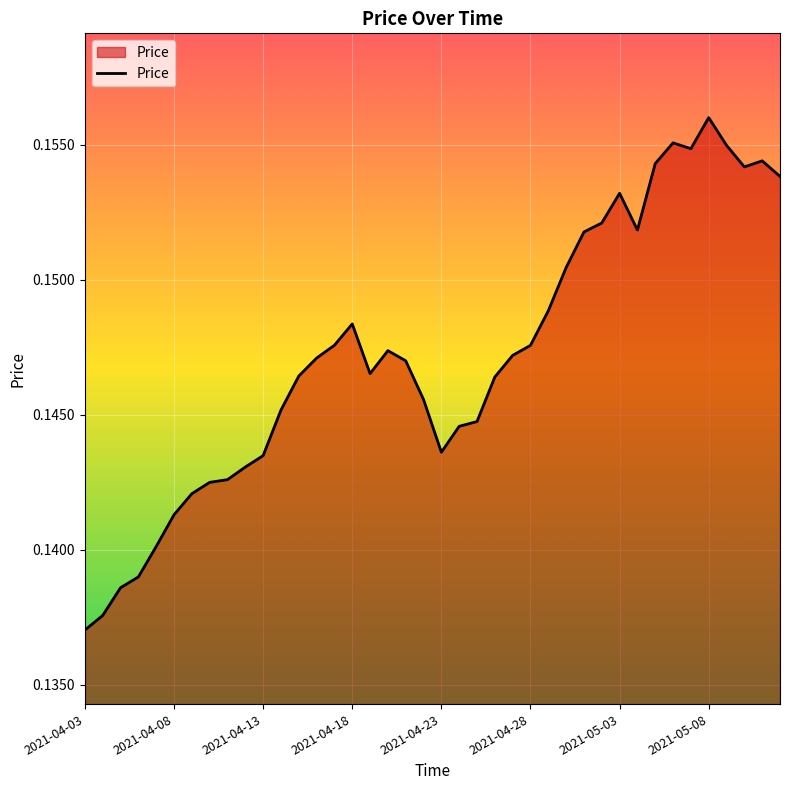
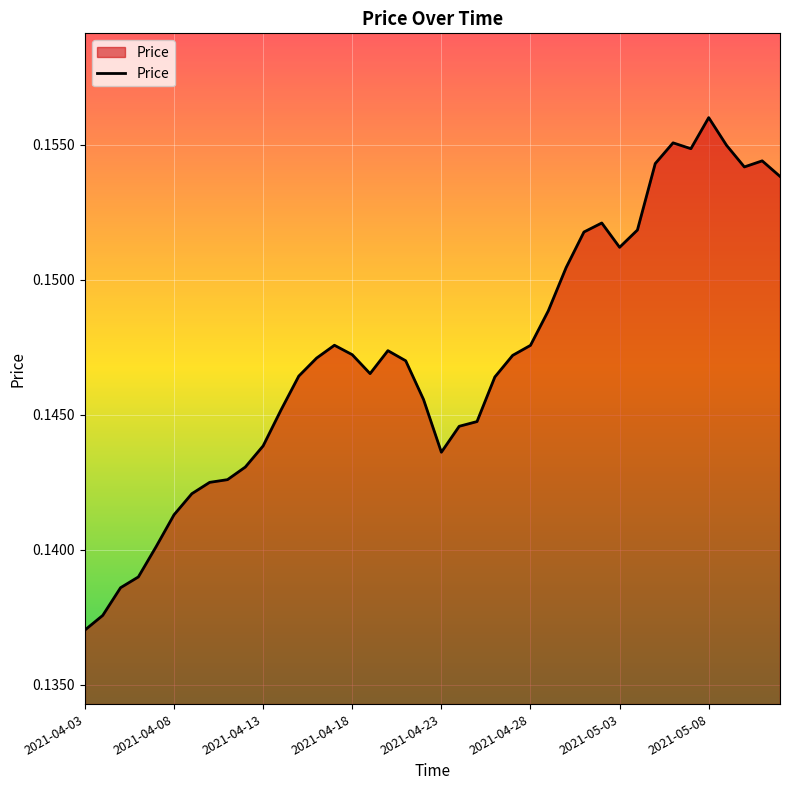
2021-04-13: 0.1435 -> 0.1439
2021-04-18: 0.1484 -> 0.1472
2021-05-03: 0.1532 -> 0.1512
